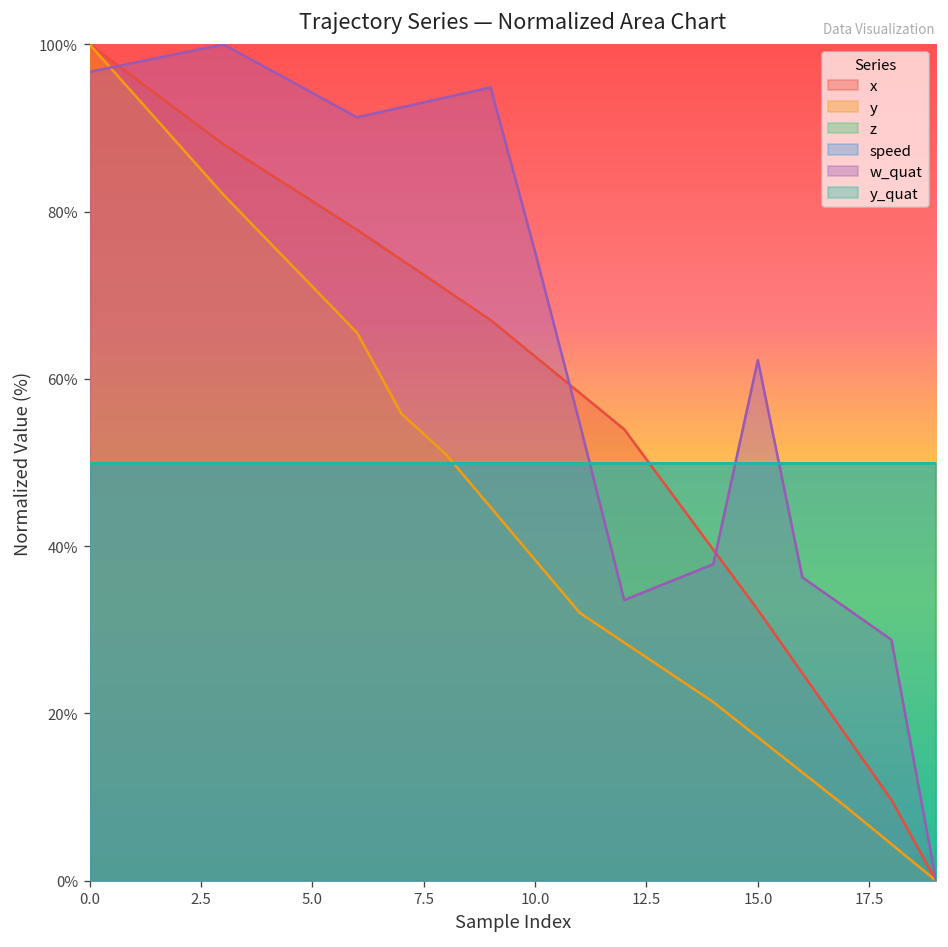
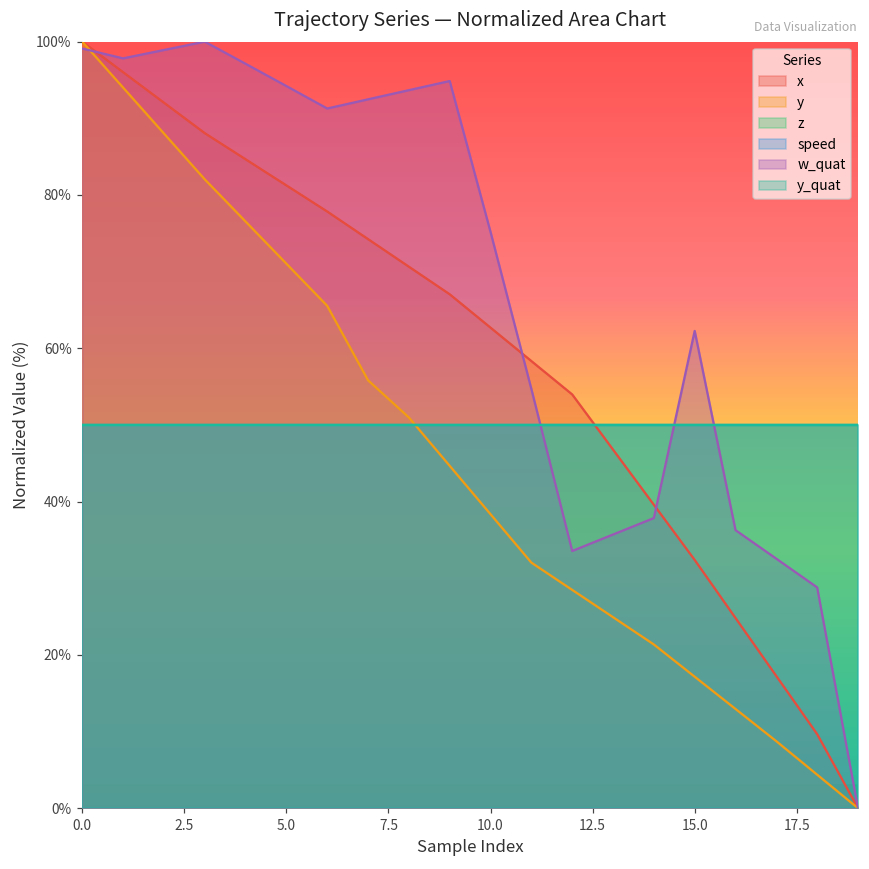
w_quat, 0.0: 97% -> 99%
